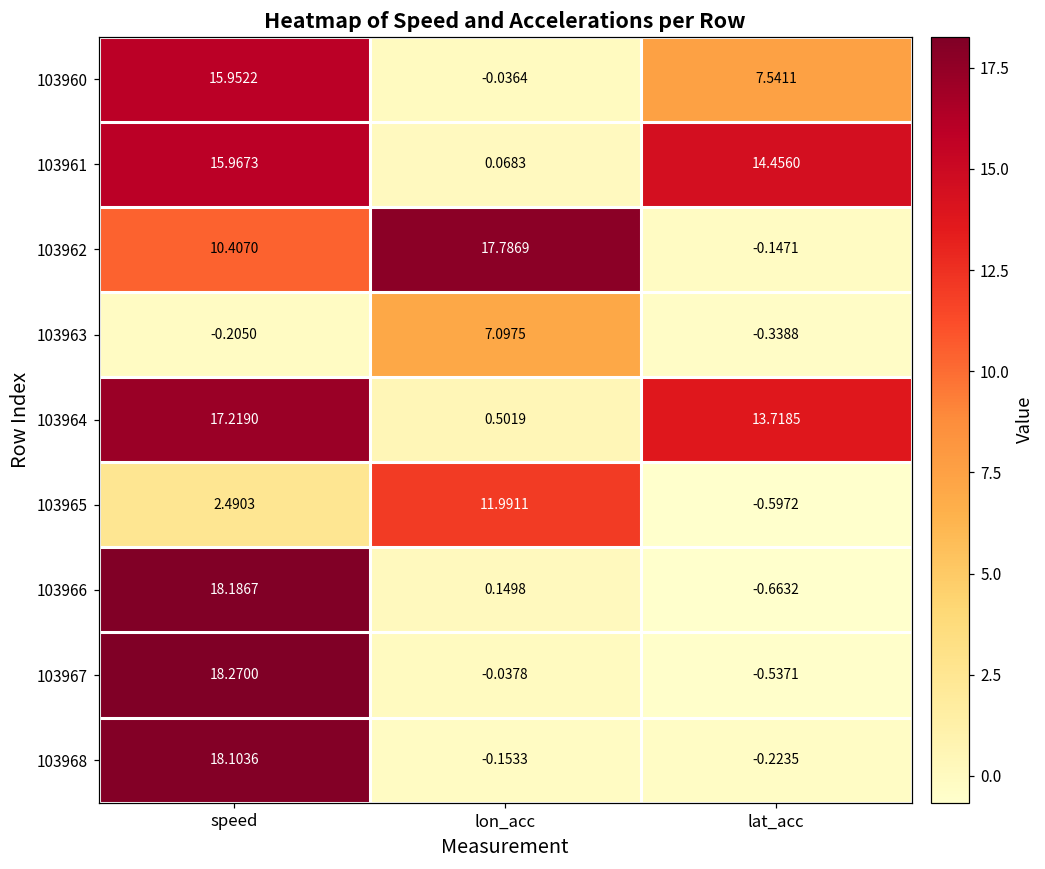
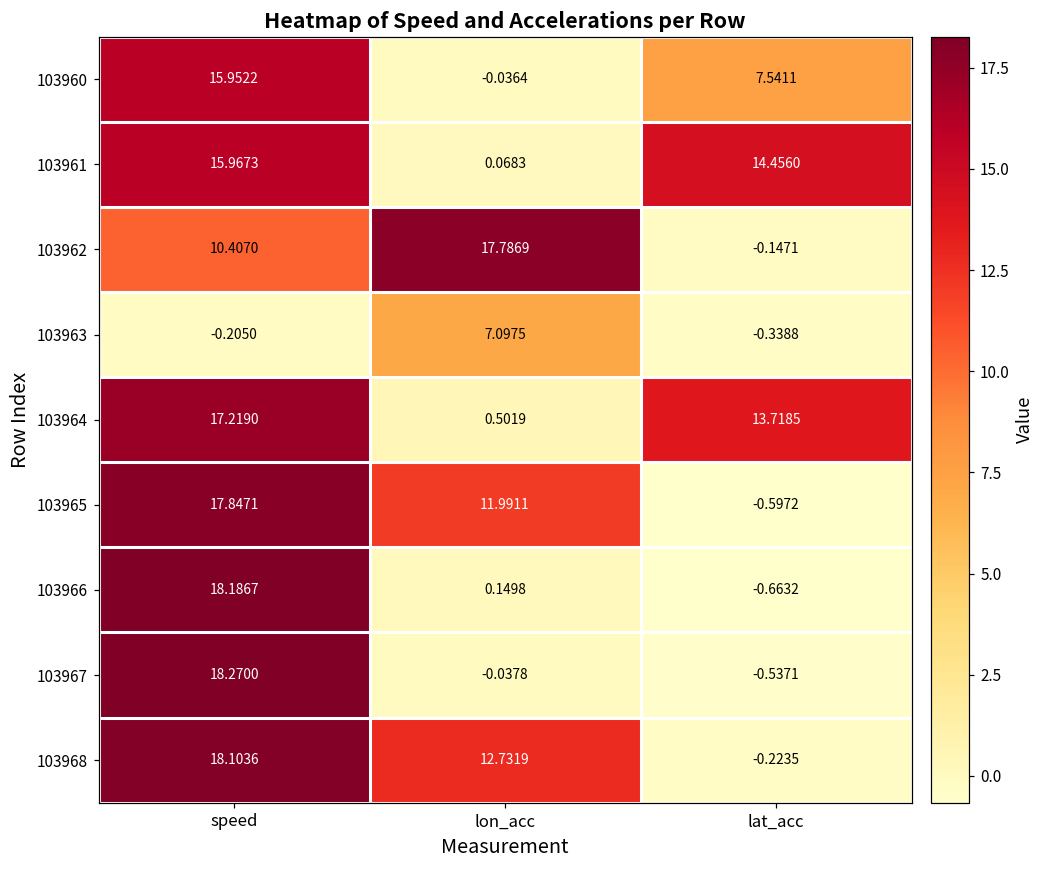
103965, speed: 2.4903 -> 17.8471
103968, lon_acc: -0.1533 -> 12.7319
